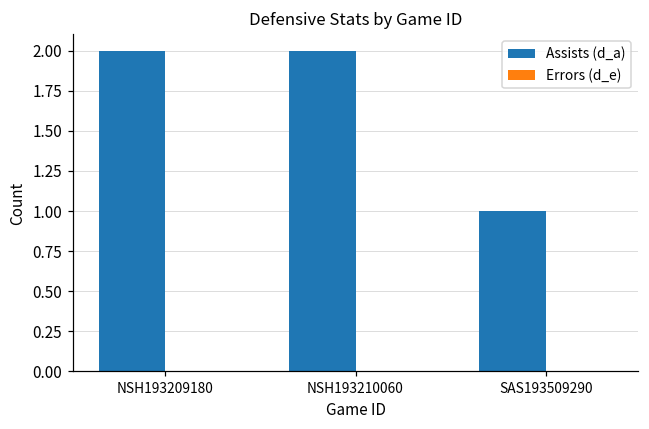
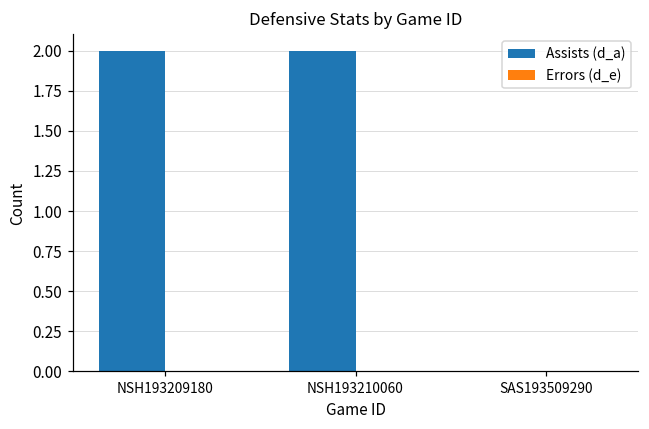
Assists (d_a), SAS193509290: 1 -> 0
